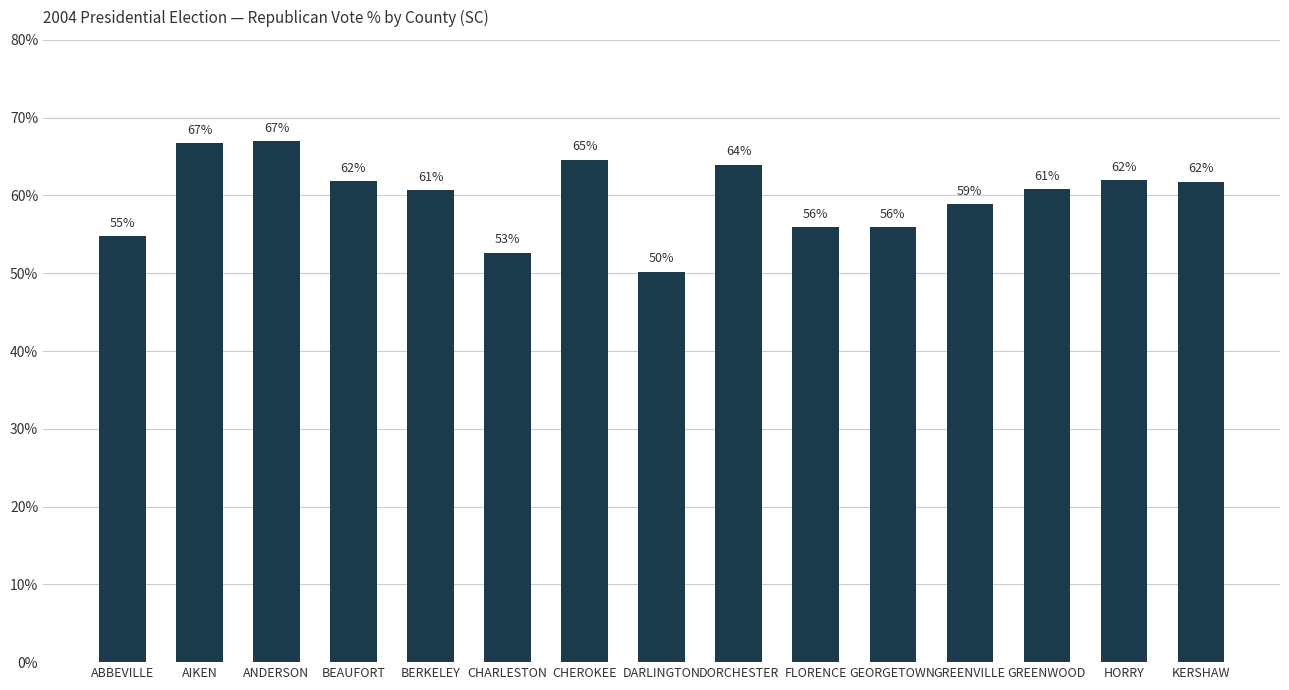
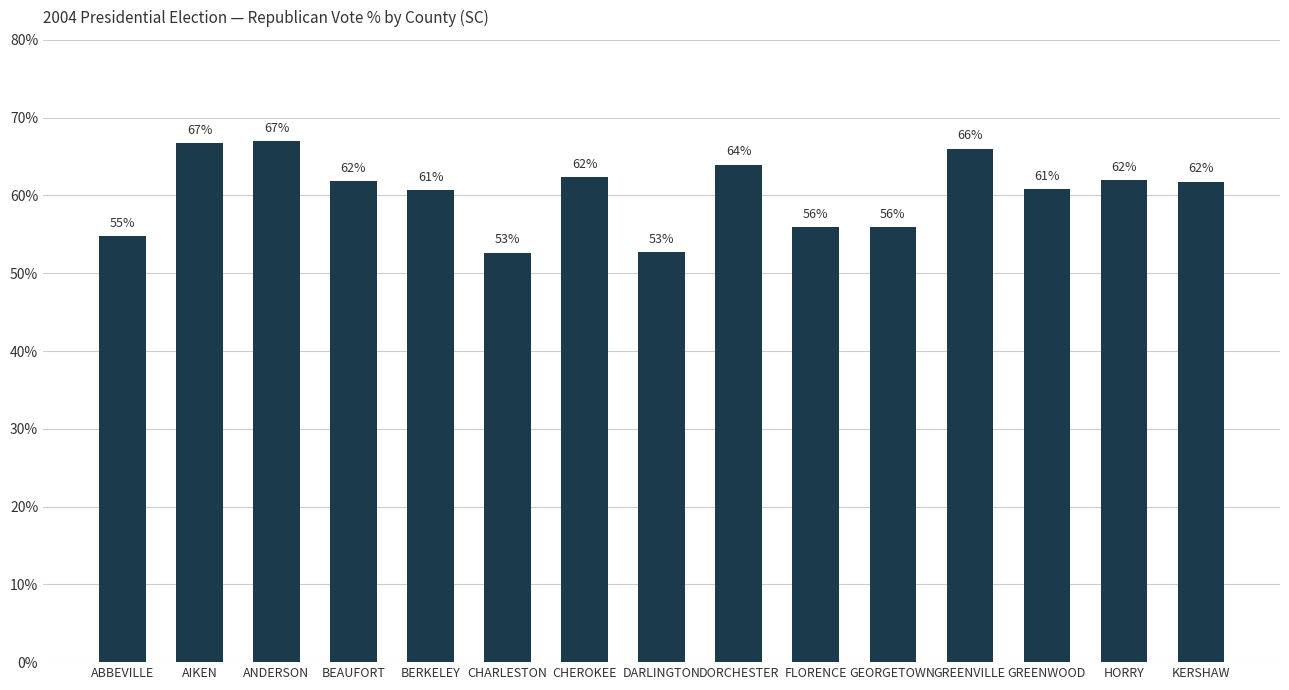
CHEROKEE: 65% -> 62%
DARLINGTON: 50% -> 53%
GREENVILLE: 59% -> 66%
